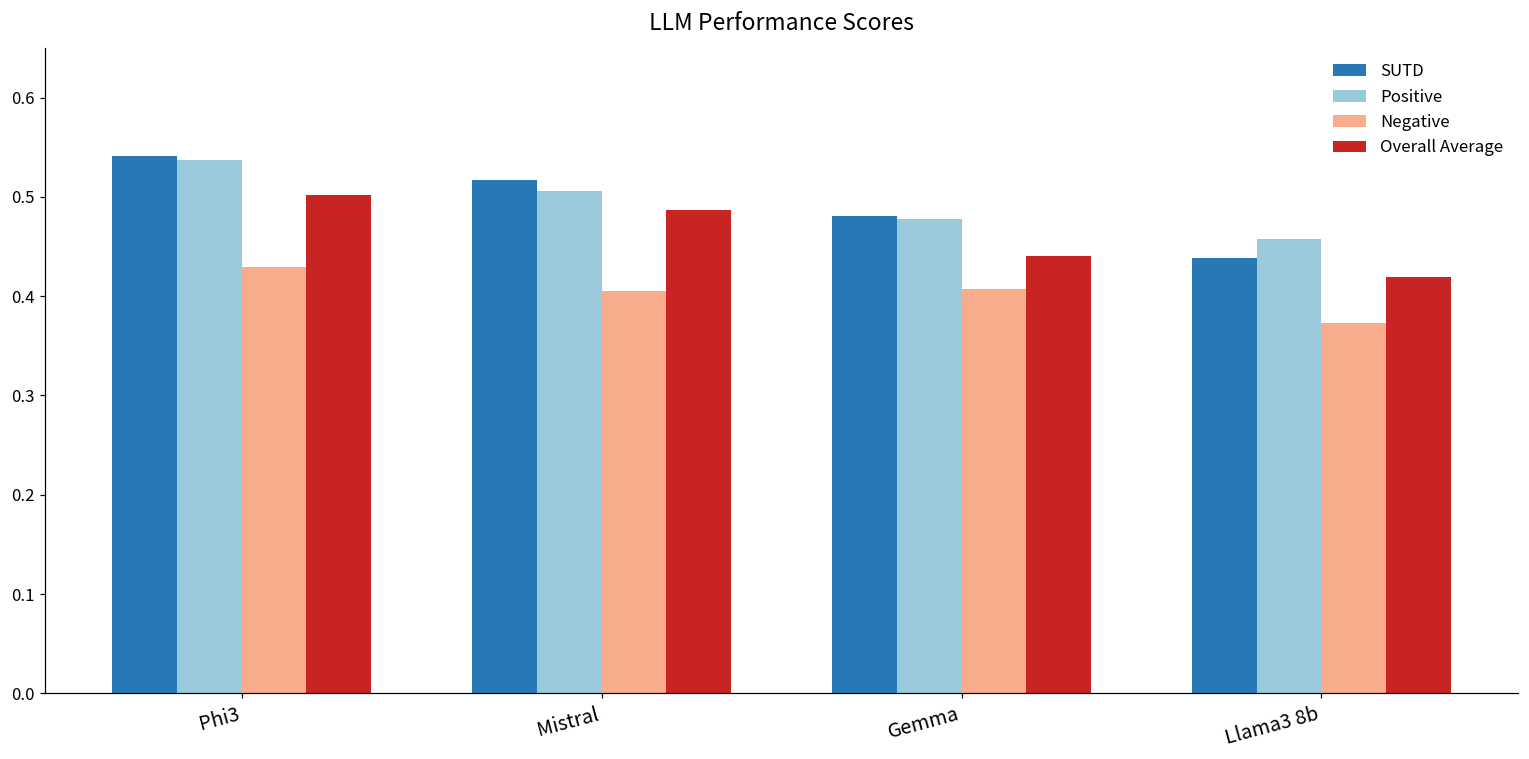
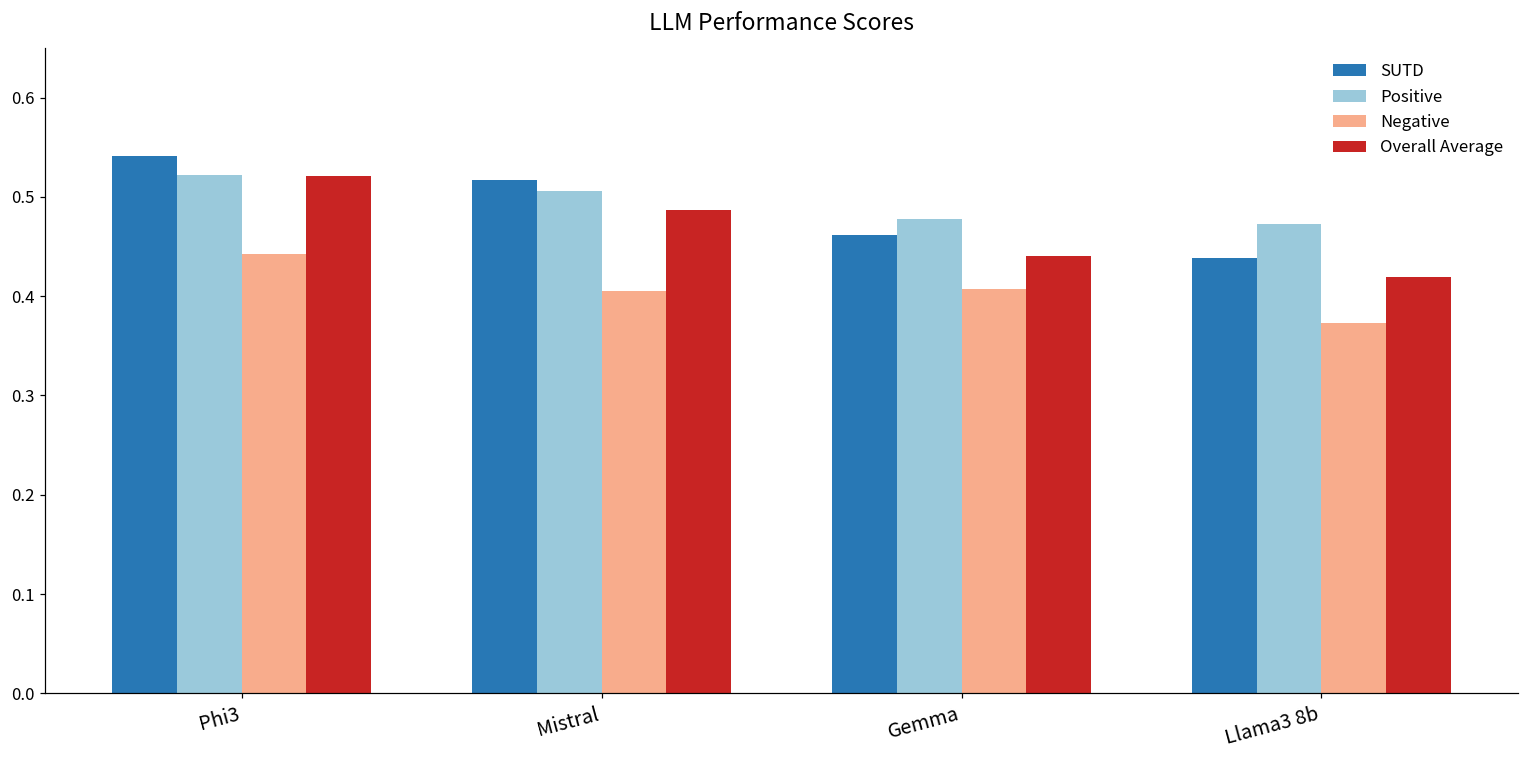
Positive, Phi3: 0.54 -> 0.52
Negative, Phi3: 0.43 -> 0.44
Overall Average, Phi3: 0.50 -> 0.52
SUTD, Gemma: 0.48 -> 0.46
Positive, Llama3 8b: 0.46 -> 0.47
